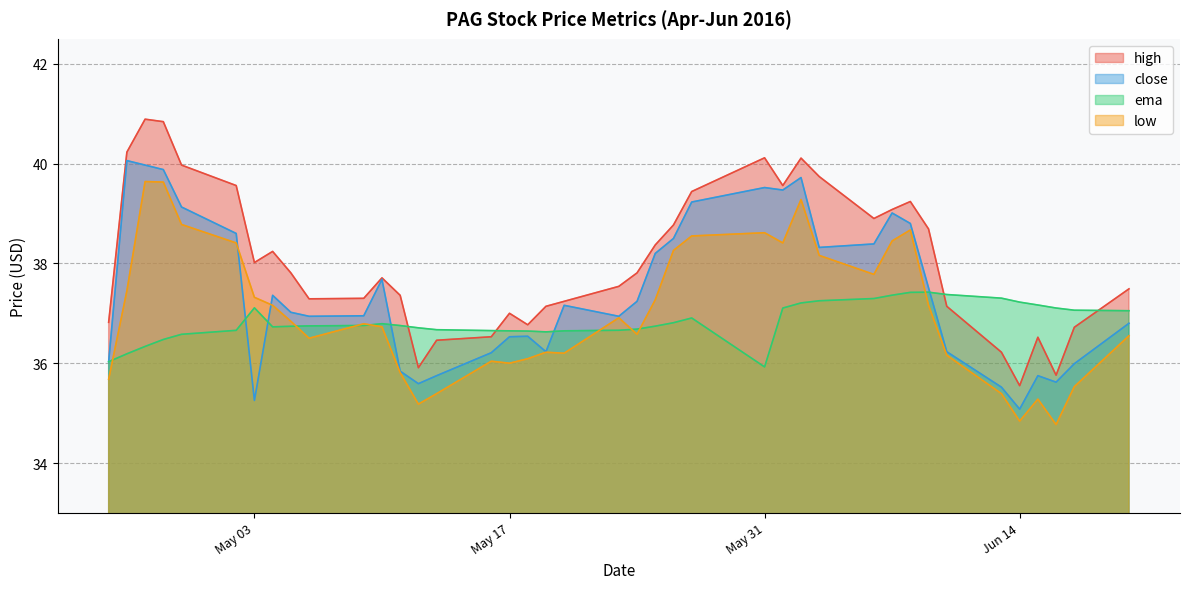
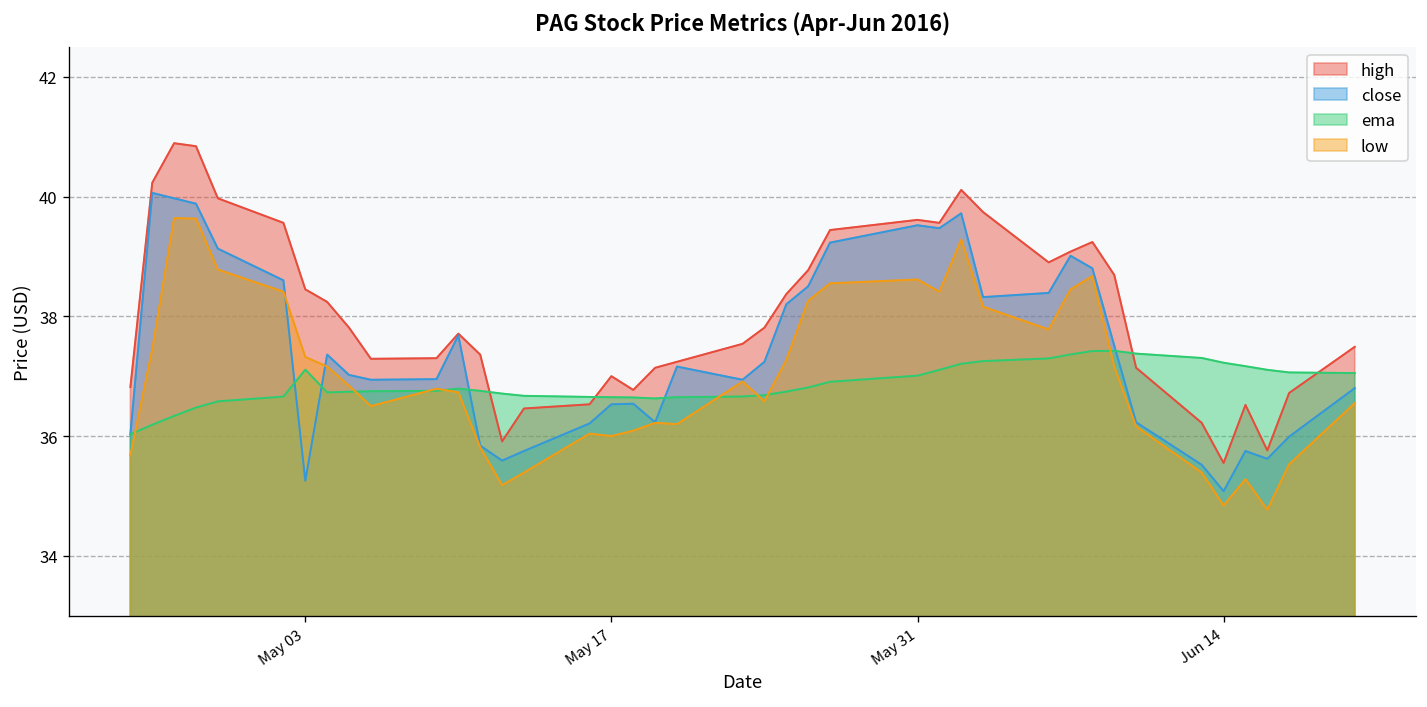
high, May 03: 38.0 -> 38.5
high, May 31: 40.1 -> 39.6
ema, May 31: 35.9 -> 37.0
